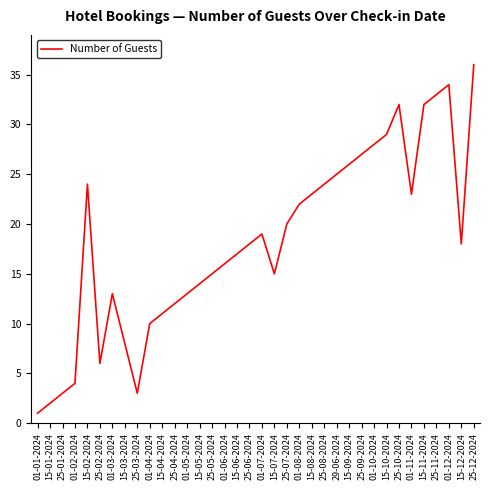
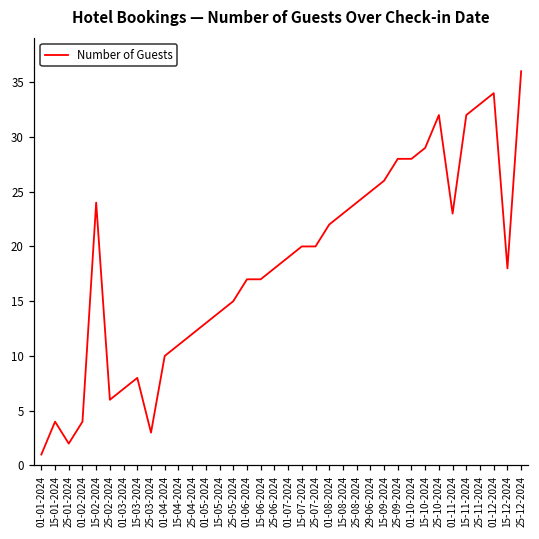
15-01-2024: 2 -> 4
25-01-2024: 3 -> 2
01-03-2024: 13 -> 7
01-06-2024: 16 -> 17
15-07-2024: 15 -> 20
25-09-2024: 27 -> 28
